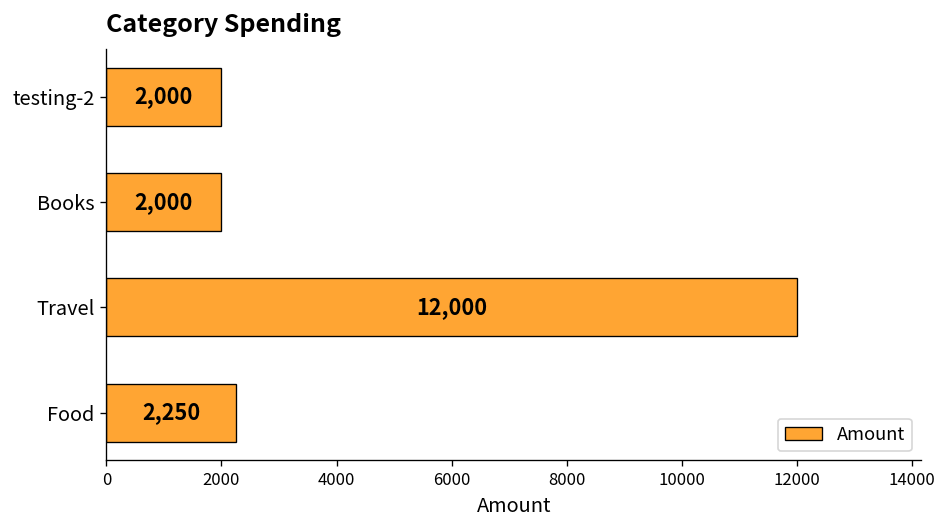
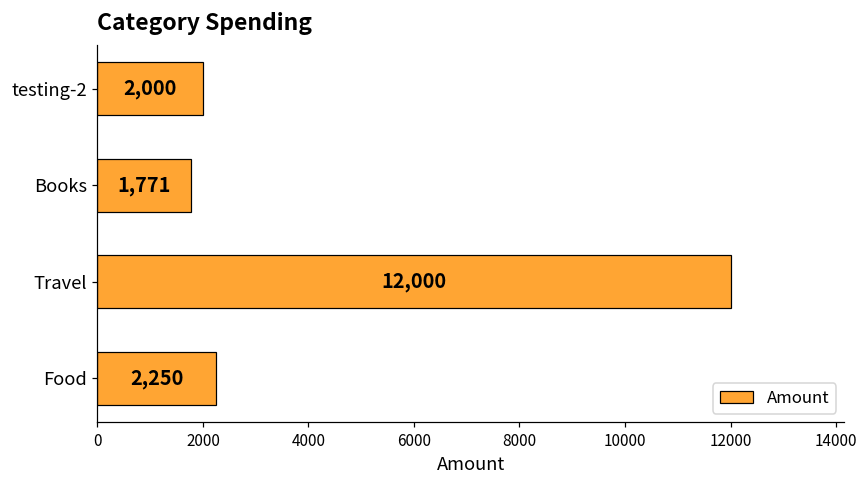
Books: 2,000 -> 1,771
